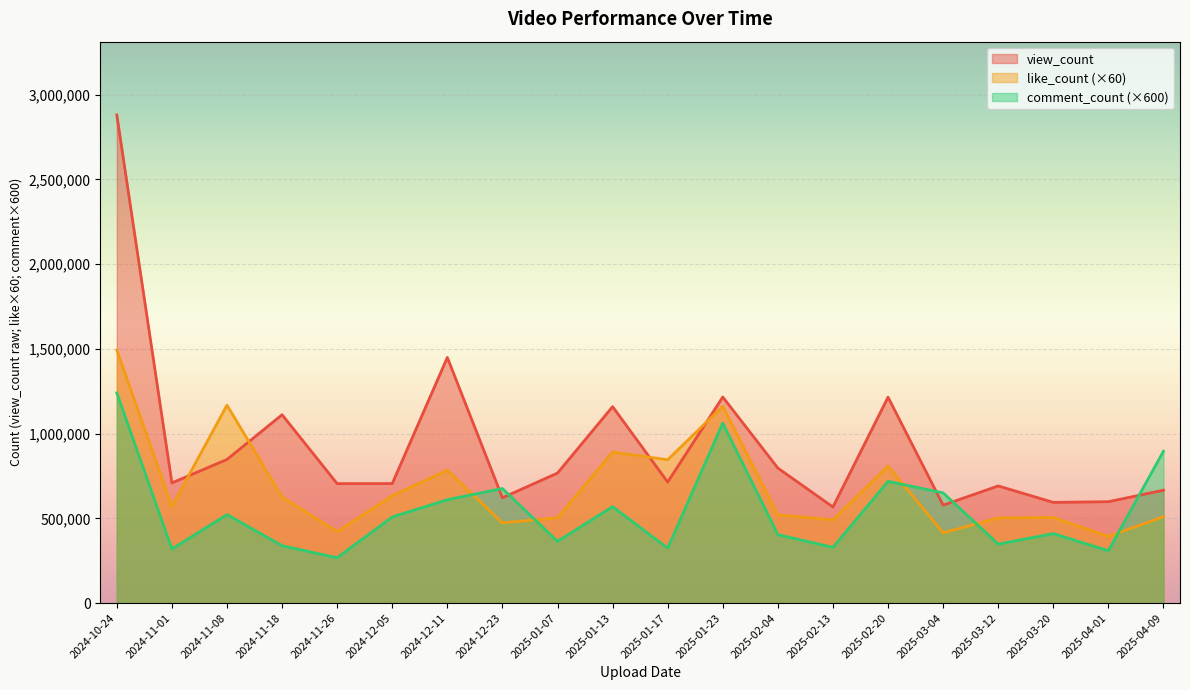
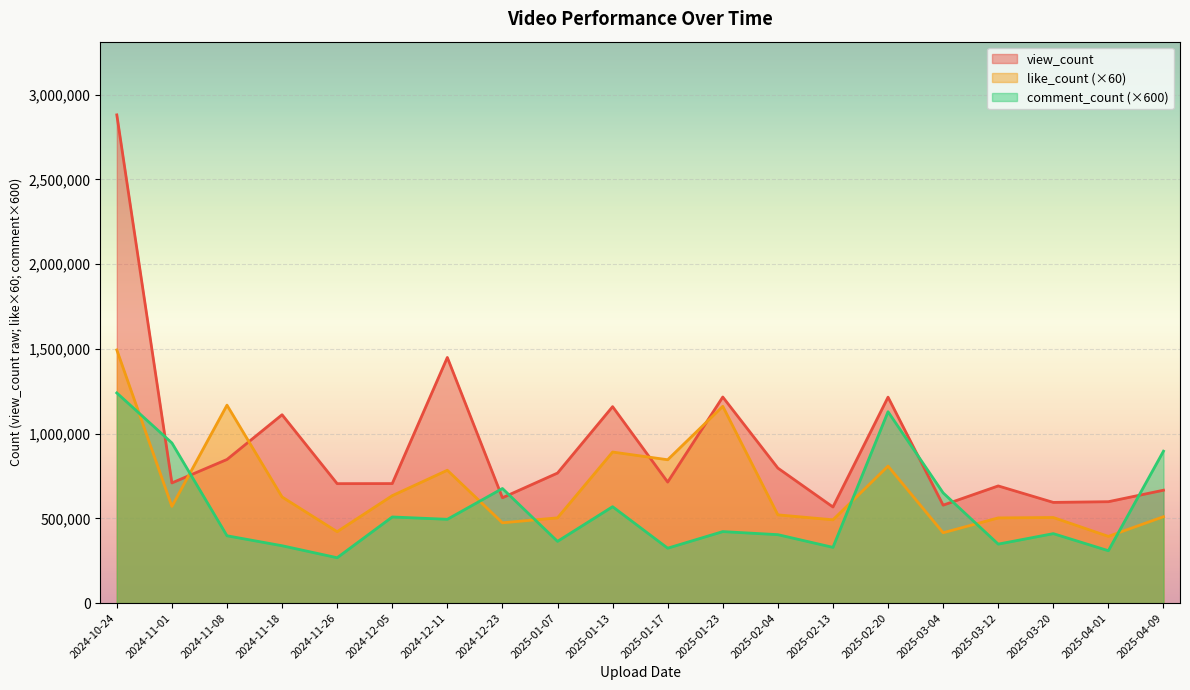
comment_count (×600), 2024-11-01: 320,000 -> 950,000
comment_count (×600), 2024-11-08: 520,000 -> 400,000
comment_count (×600), 2024-12-11: 610,000 -> 490,000
comment_count (×600), 2025-01-23: 1,060,000 -> 420,000
comment_count (×600), 2025-02-20: 720,000 -> 1,130,000
